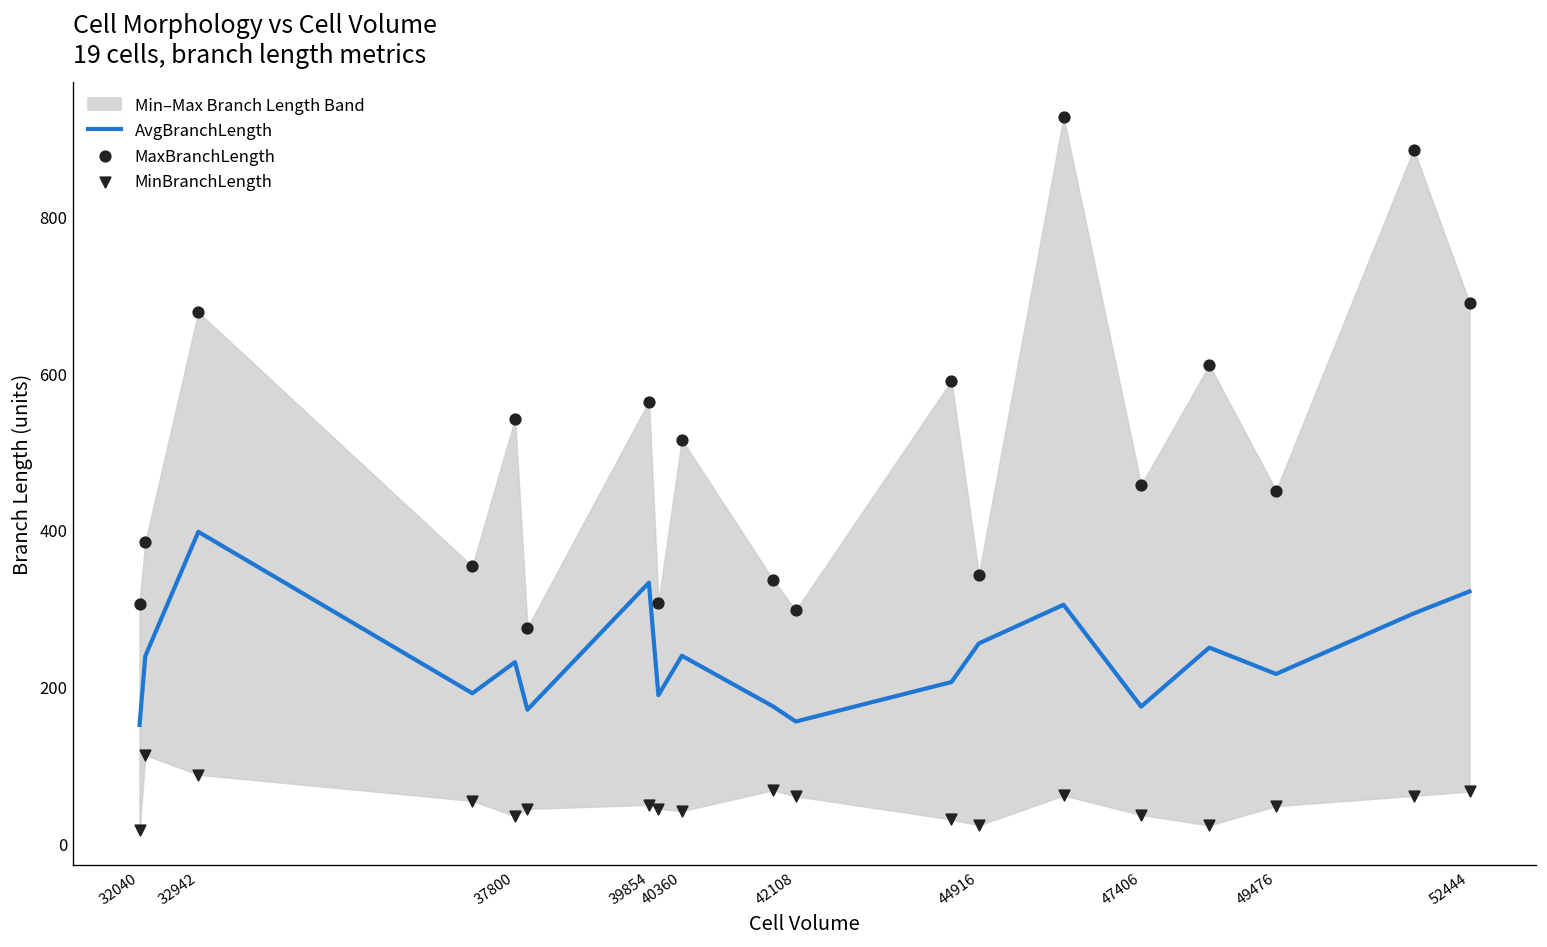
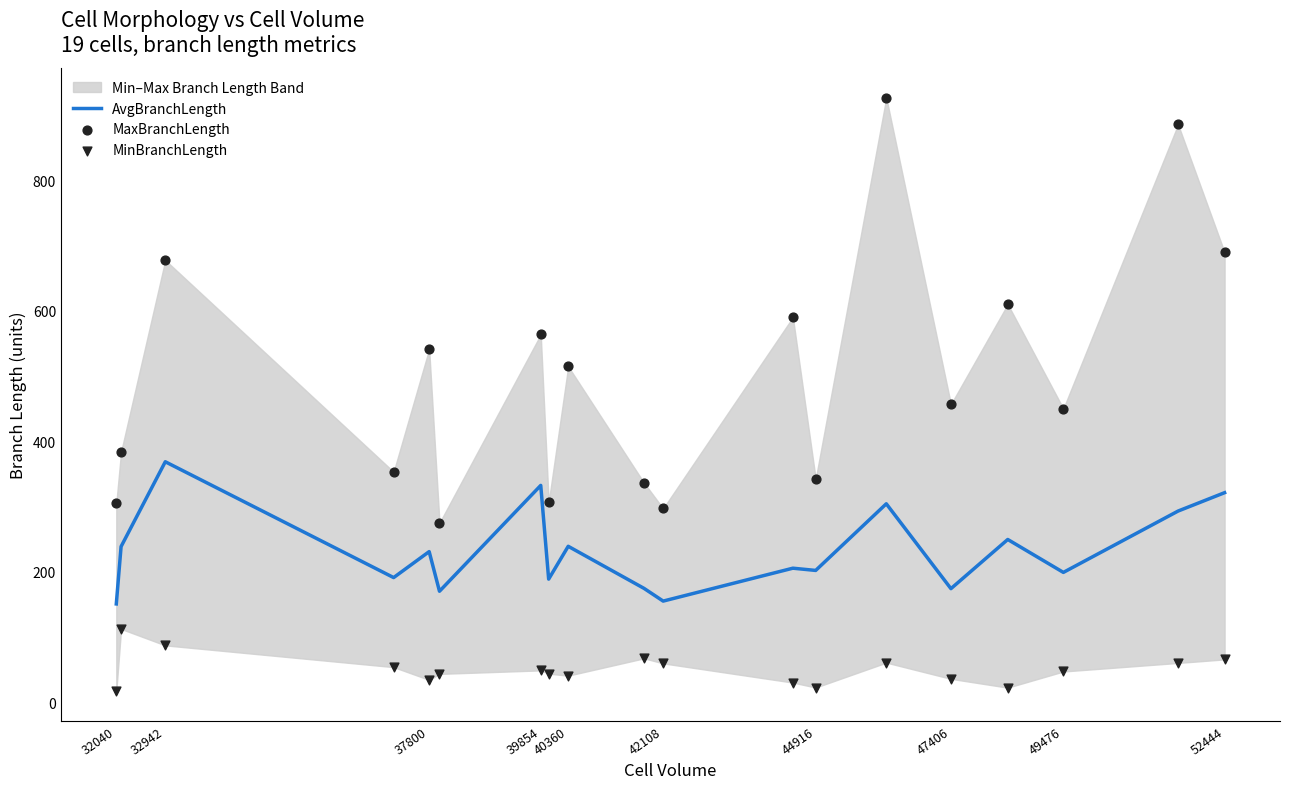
AvgBranchLength, 32942: 400 -> 370
AvgBranchLength, 44916: 250 -> 200
AvgBranchLength, 49476: 220 -> 200
